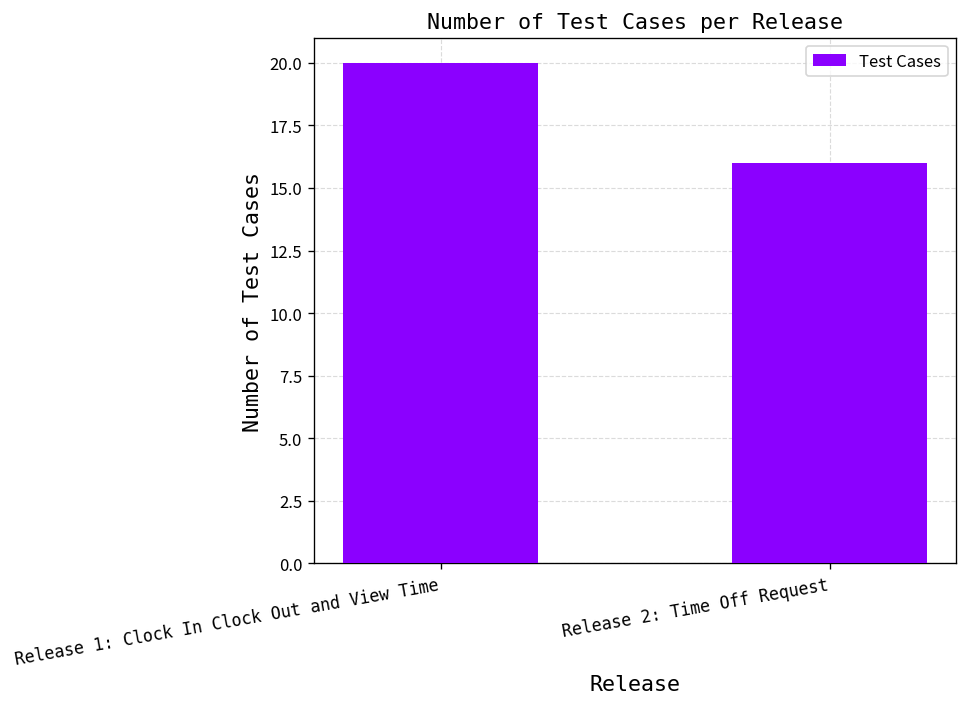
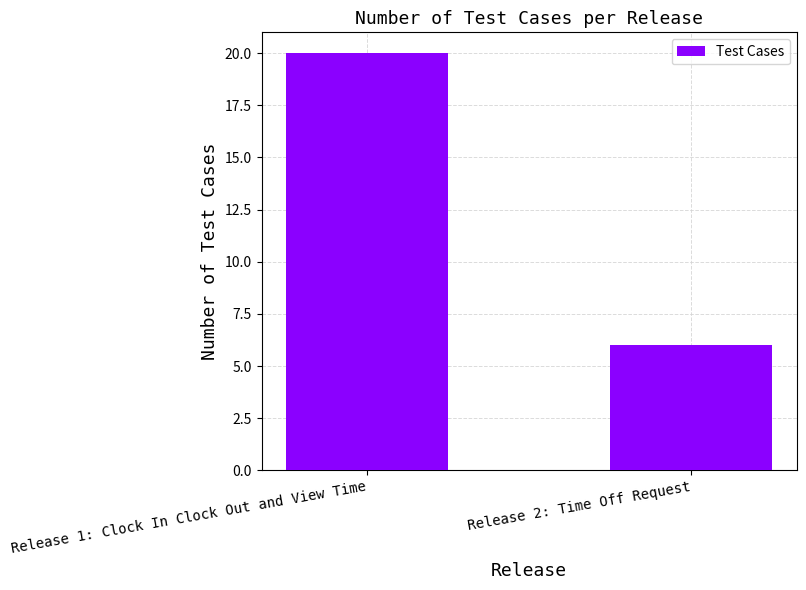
Release 2: Time Off Request: 16 -> 6
